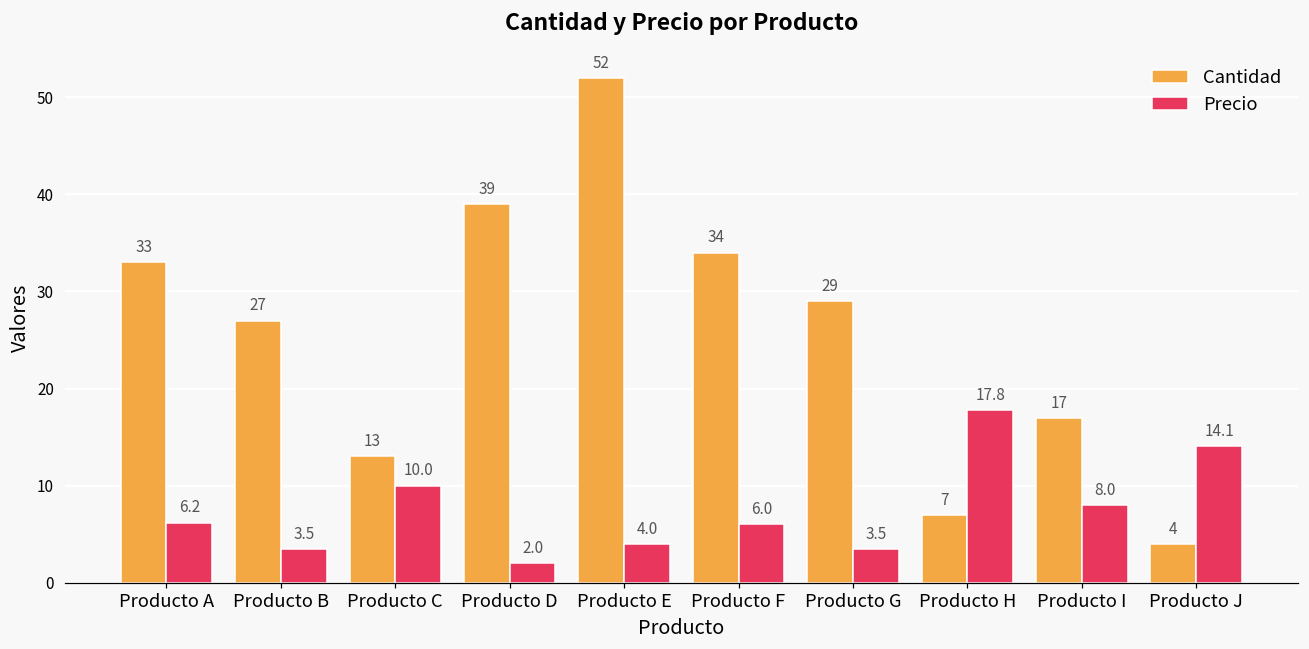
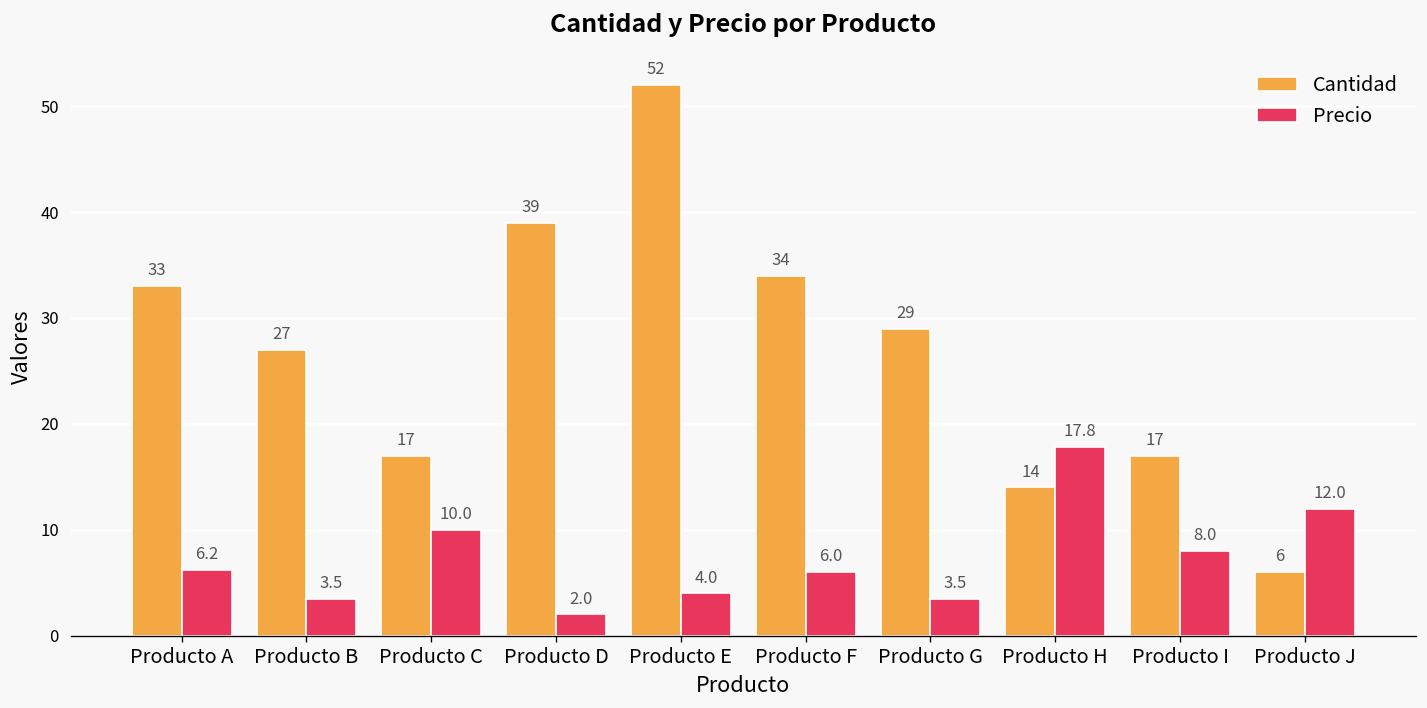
Cantidad, Producto C: 13 -> 17
Cantidad, Producto H: 7 -> 14
Cantidad, Producto J: 4 -> 6
Precio, Producto J: 14.1 -> 12.0
